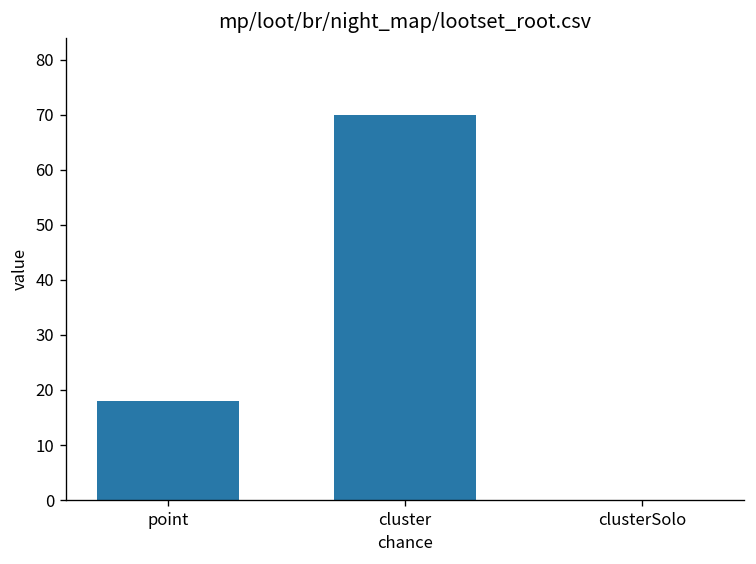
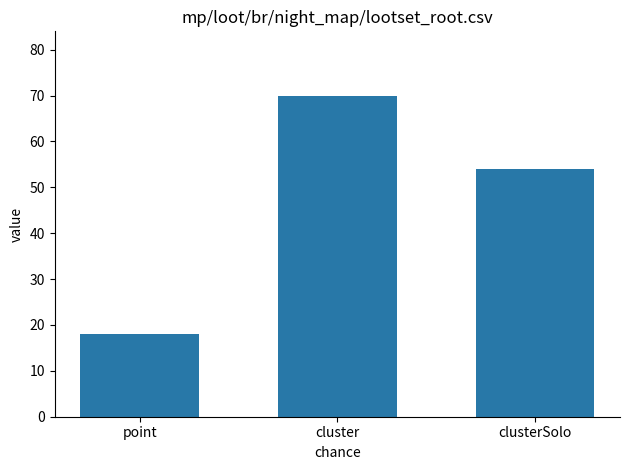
clusterSolo: 0 -> 54
